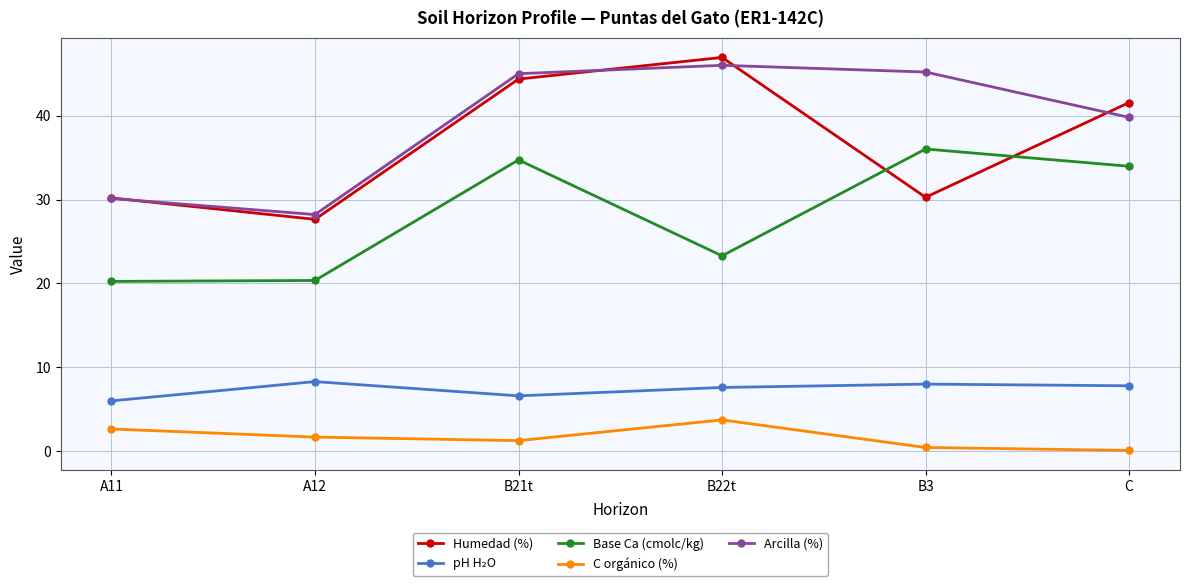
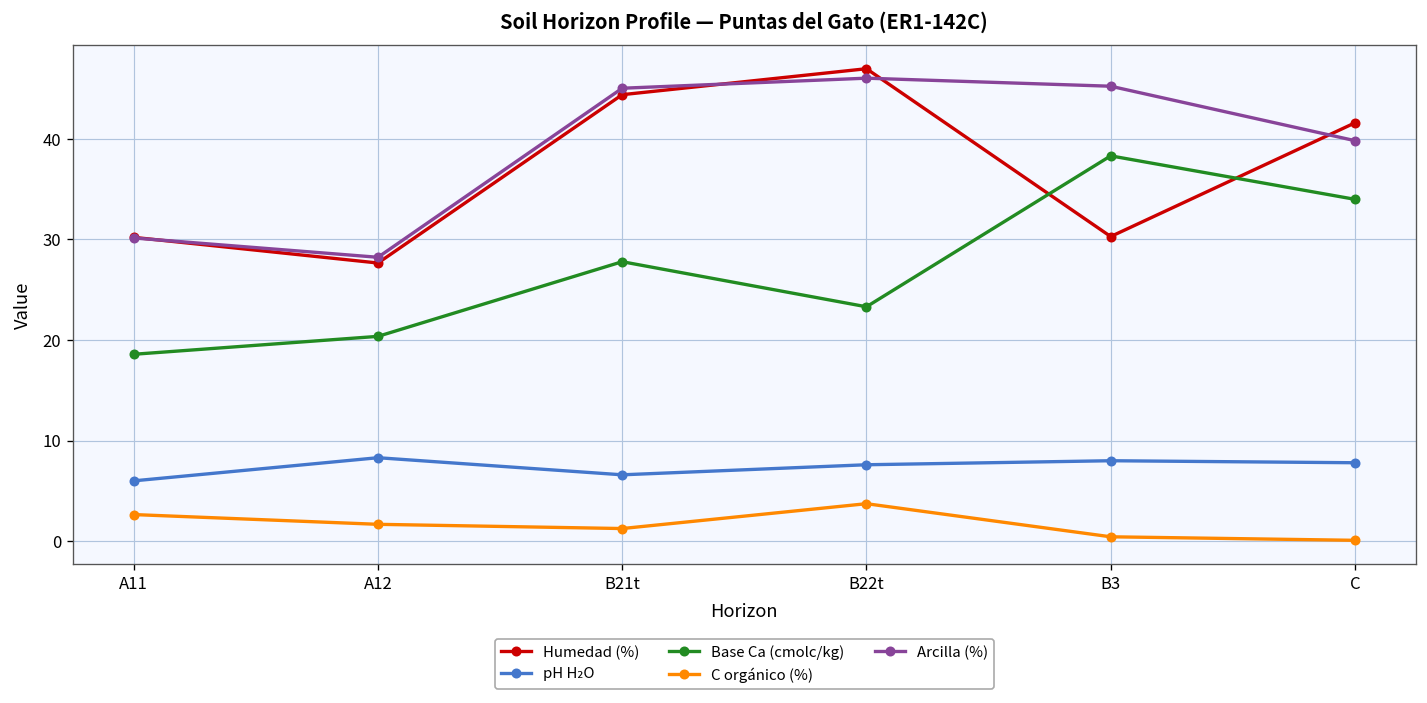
Base Ca (cmolc/kg), A11: 20 -> 19
Base Ca (cmolc/kg), B21t: 35 -> 28
Base Ca (cmolc/kg), B3: 36 -> 38
